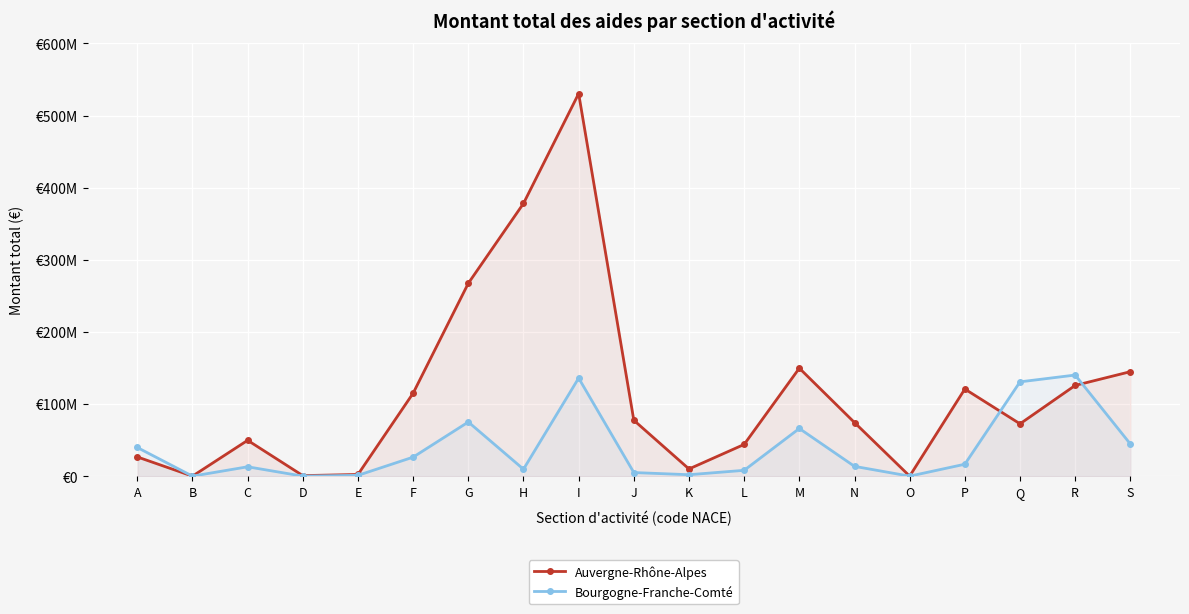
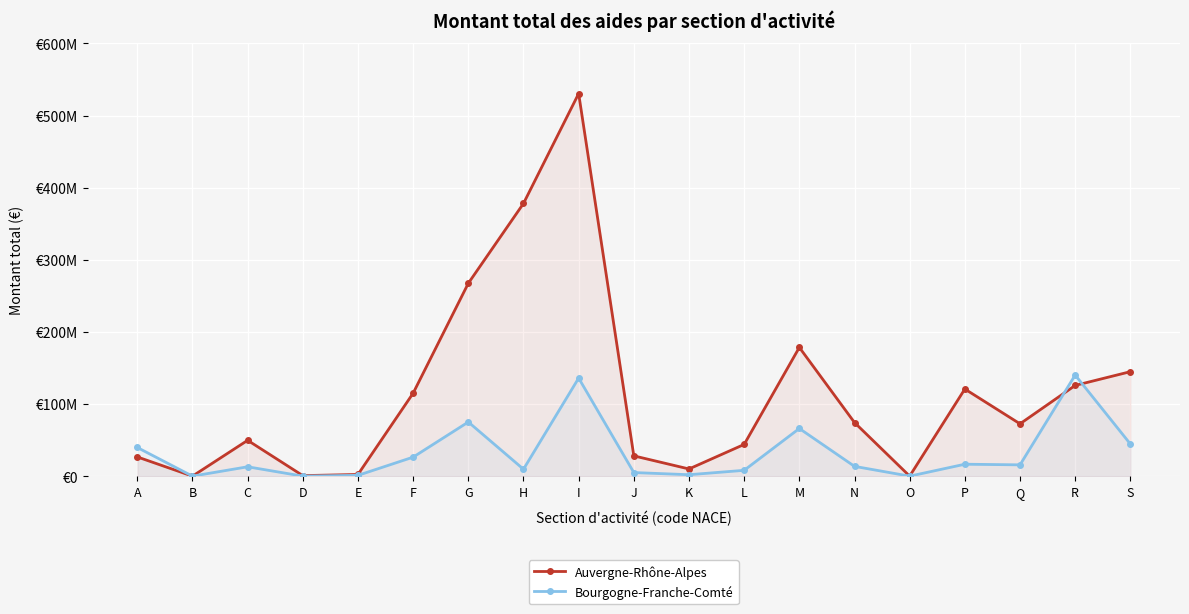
Auvergne-Rhône-Alpes, J: €80000000 -> €30000000
Auvergne-Rhône-Alpes, M: €150000000 -> €180000000
Bourgogne-Franche-Comté, Q: €130000000 -> €20000000
